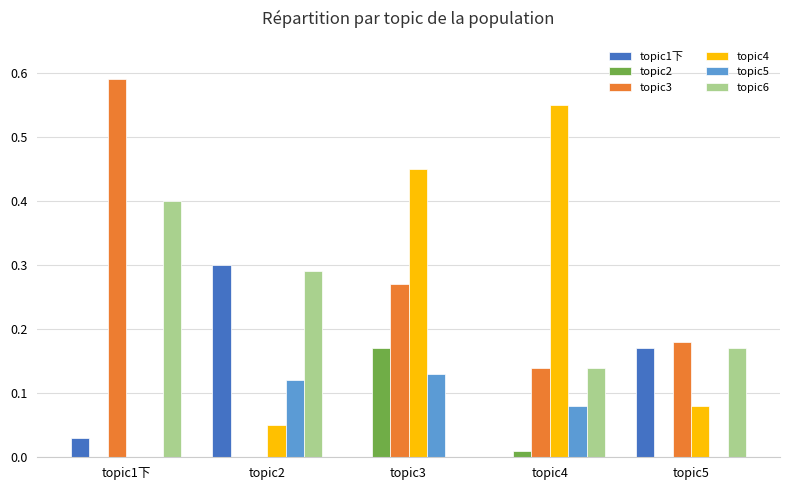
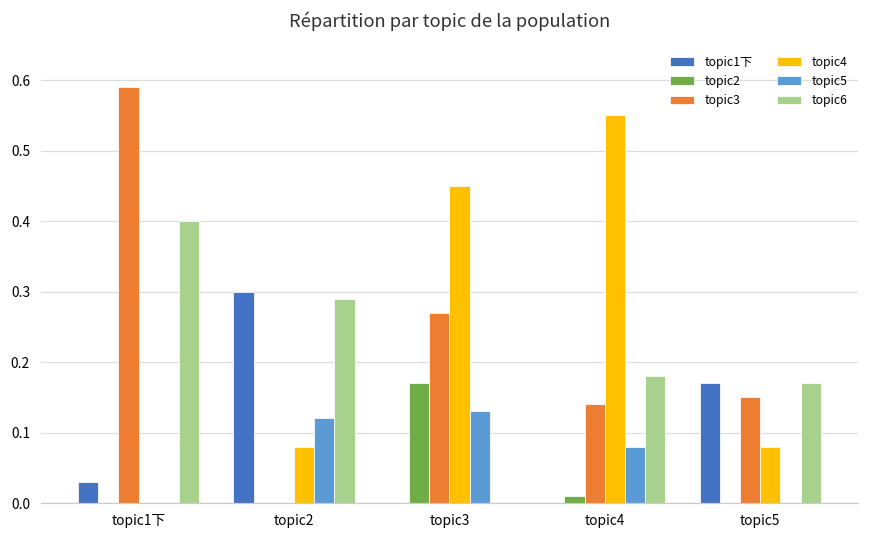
topic4, topic2: 0.05 -> 0.08
topic6, topic4: 0.14 -> 0.18
topic3, topic5: 0.18 -> 0.15
